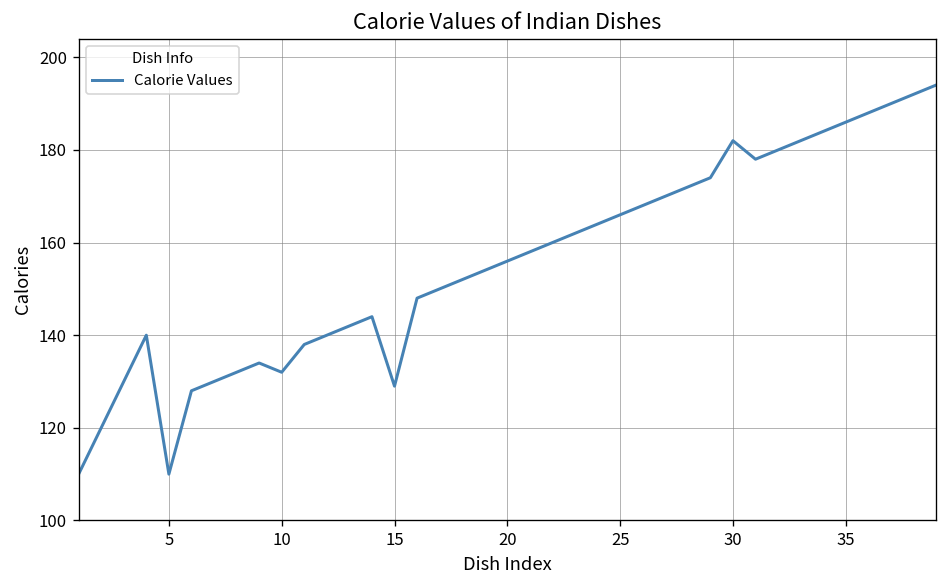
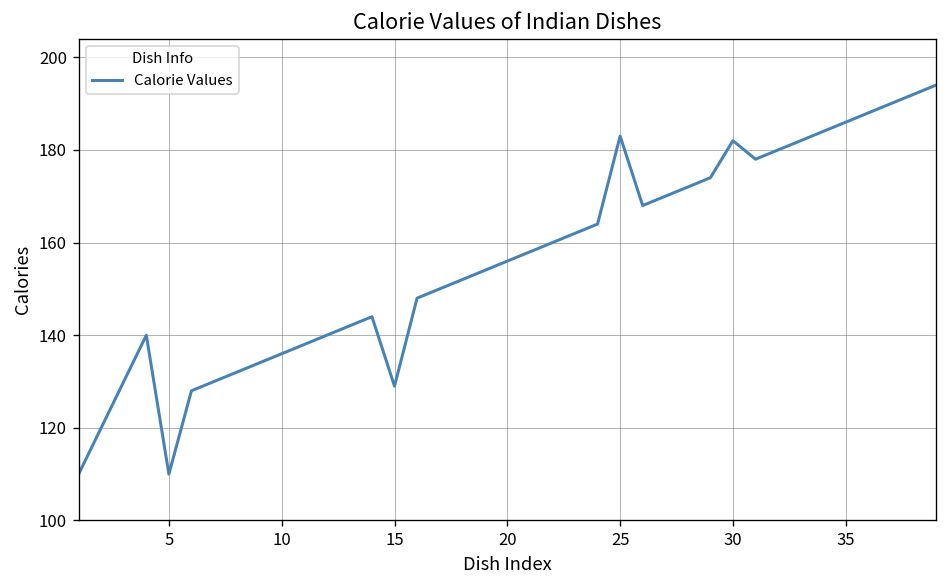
10: 132 -> 136
25: 166 -> 183
